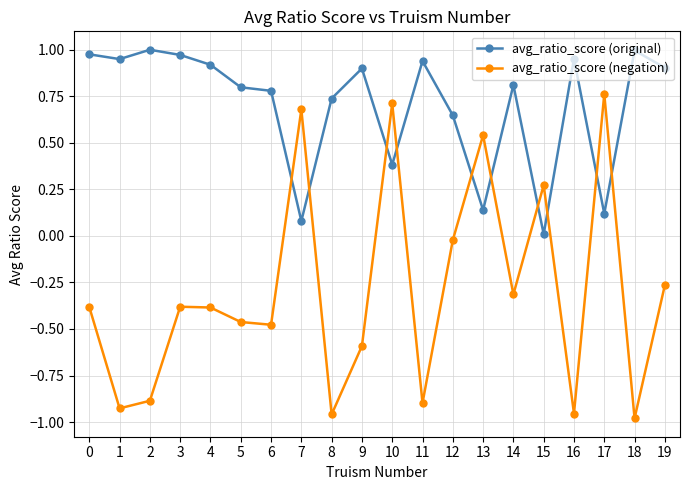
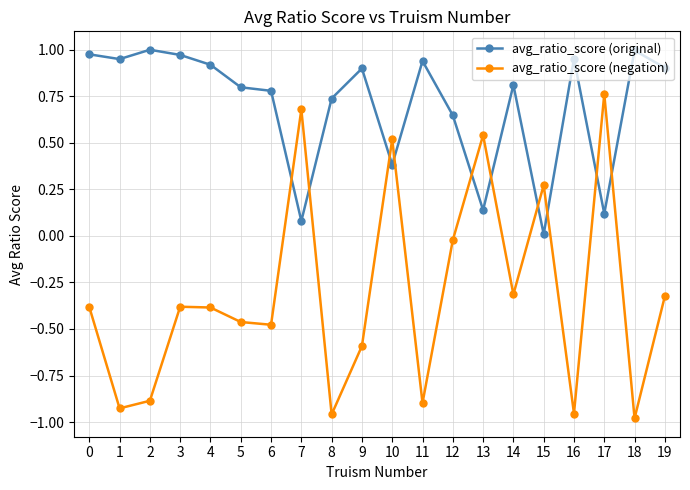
avg_ratio_score (negation), 10: 0.71 -> 0.52
avg_ratio_score (negation), 19: -0.26 -> -0.32
